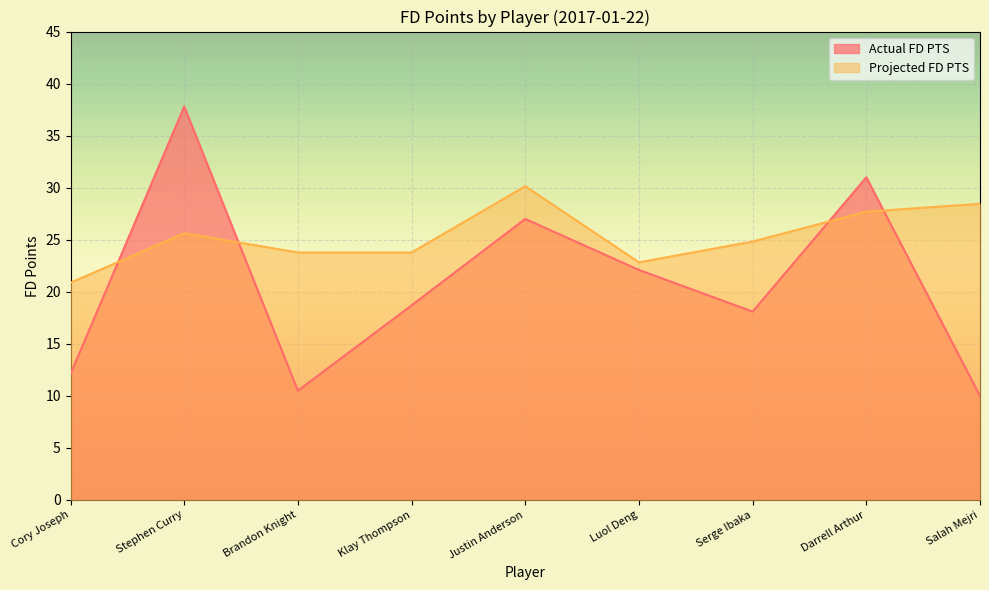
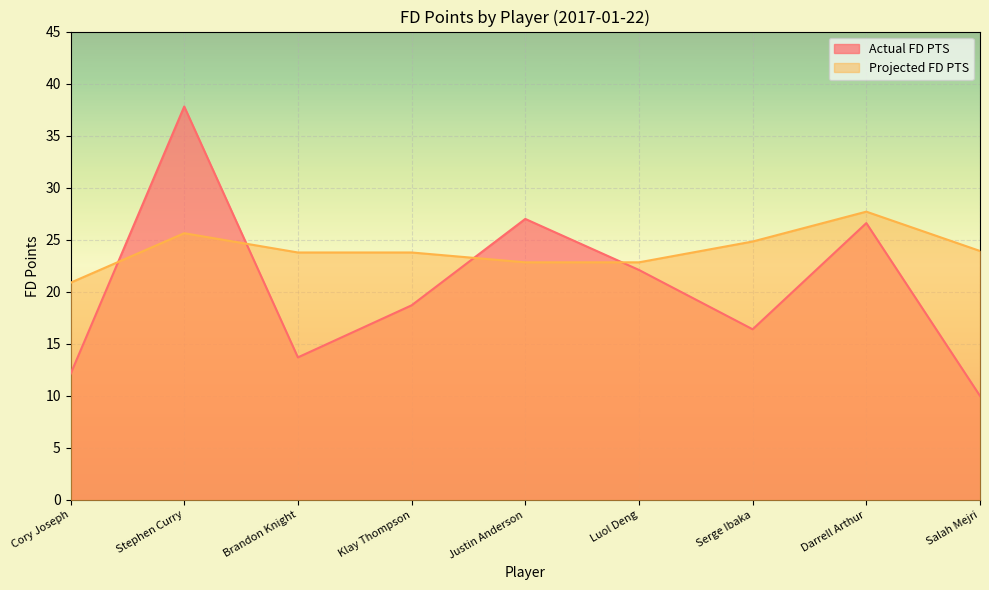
Actual FD PTS, Brandon Knight: 10.5 -> 13.7
Projected FD PTS, Justin Anderson: 30.1 -> 22.8
Actual FD PTS, Serge Ibaka: 18.1 -> 16.4
Actual FD PTS, Darrell Arthur: 31.0 -> 26.6
Projected FD PTS, Salah Mejri: 28.5 -> 23.9
